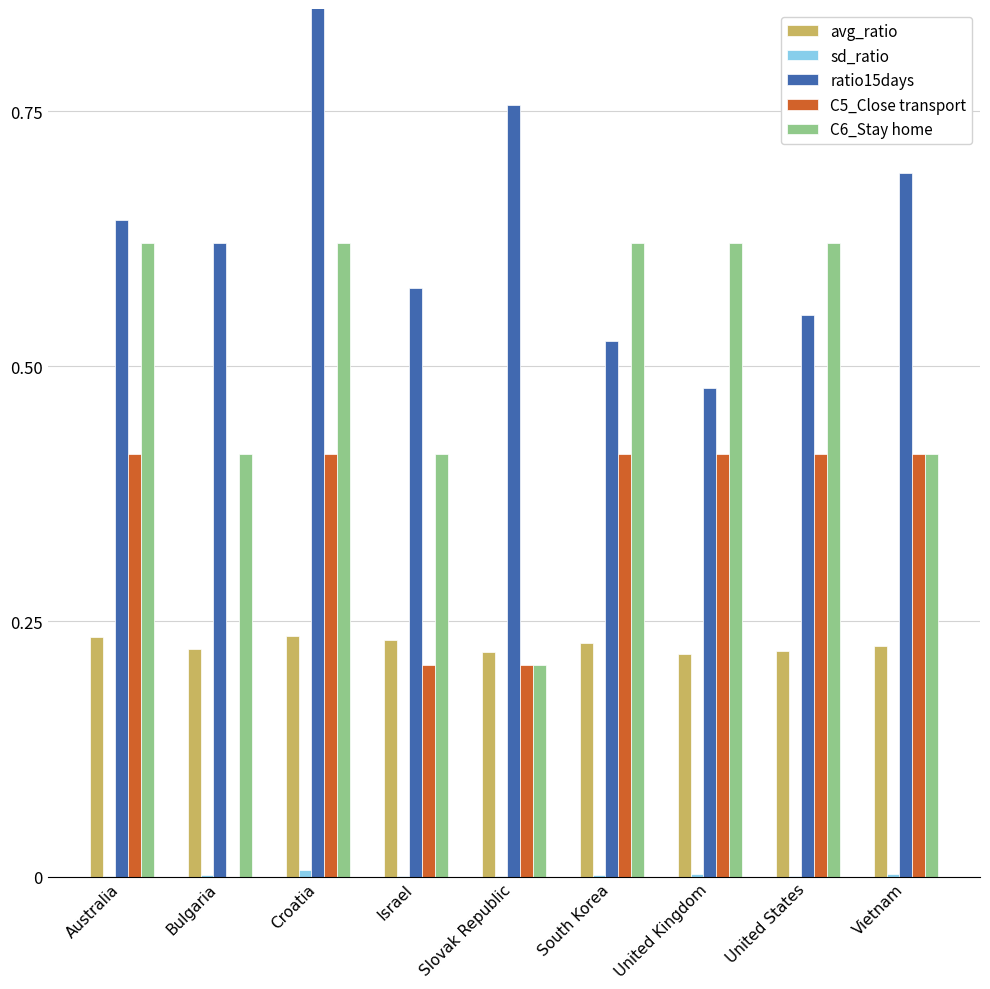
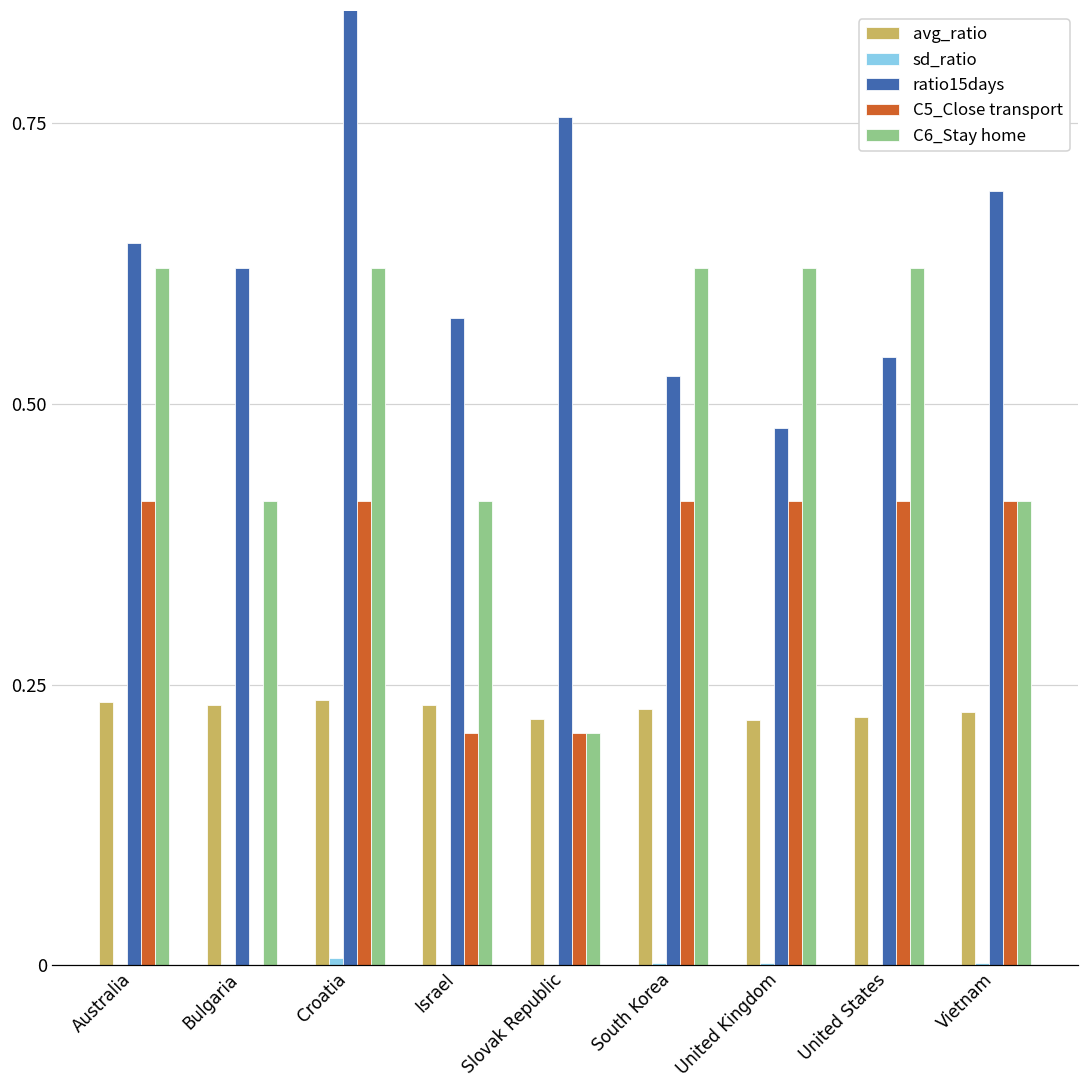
avg_ratio, Bulgaria: 0.223 -> 0.232
ratio15days, United States: 0.550 -> 0.542
